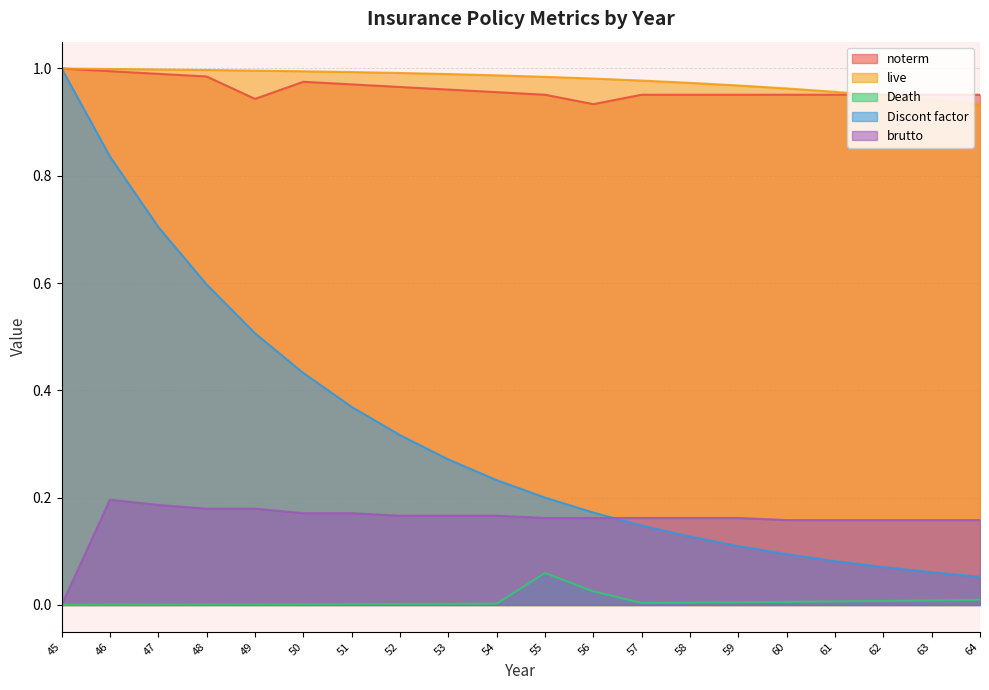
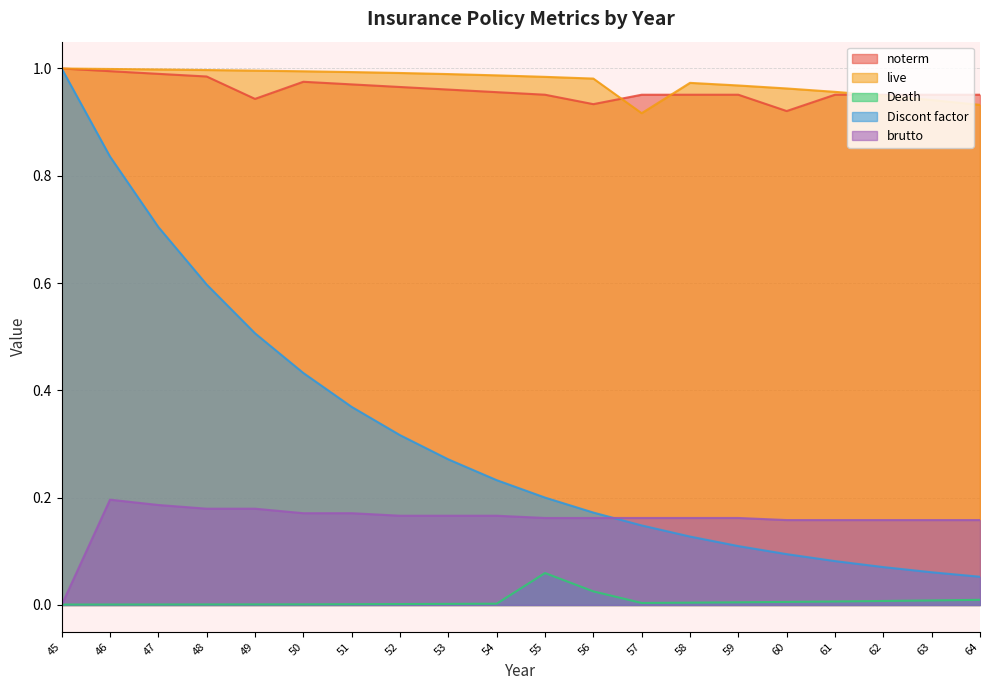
live, 57: 0.98 -> 0.92
noterm, 60: 0.95 -> 0.92
